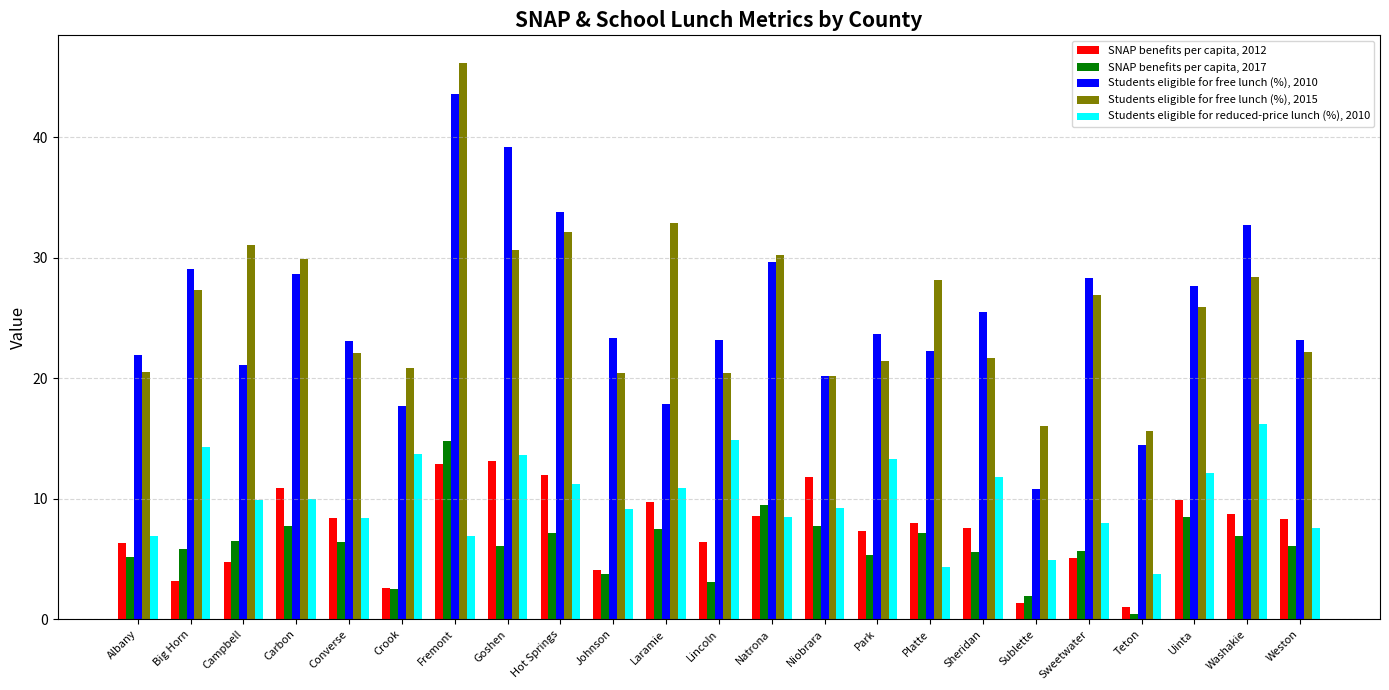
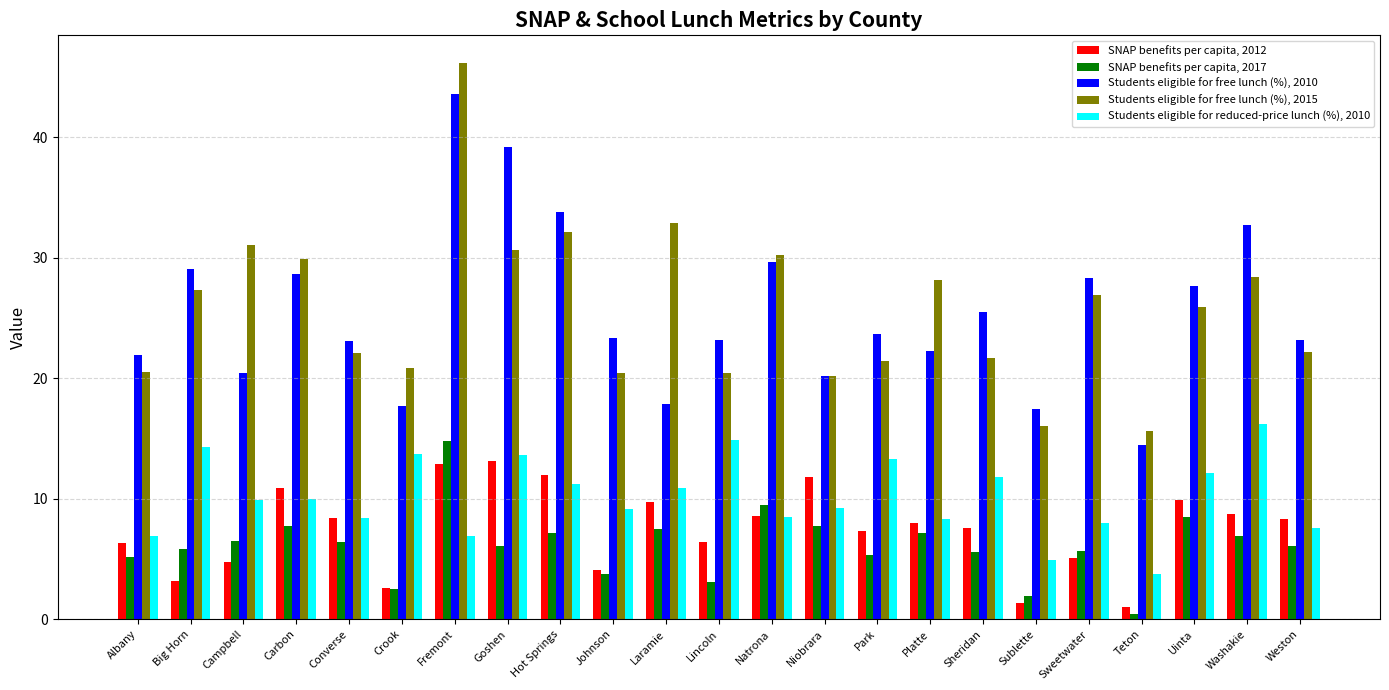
Students eligible for free lunch (%), 2010, Campbell: 21.1 -> 20.5
Students eligible for reduced-price lunch (%), 2010, Platte: 4.4 -> 8.3
Students eligible for free lunch (%), 2010, Sublette: 10.8 -> 17.5
